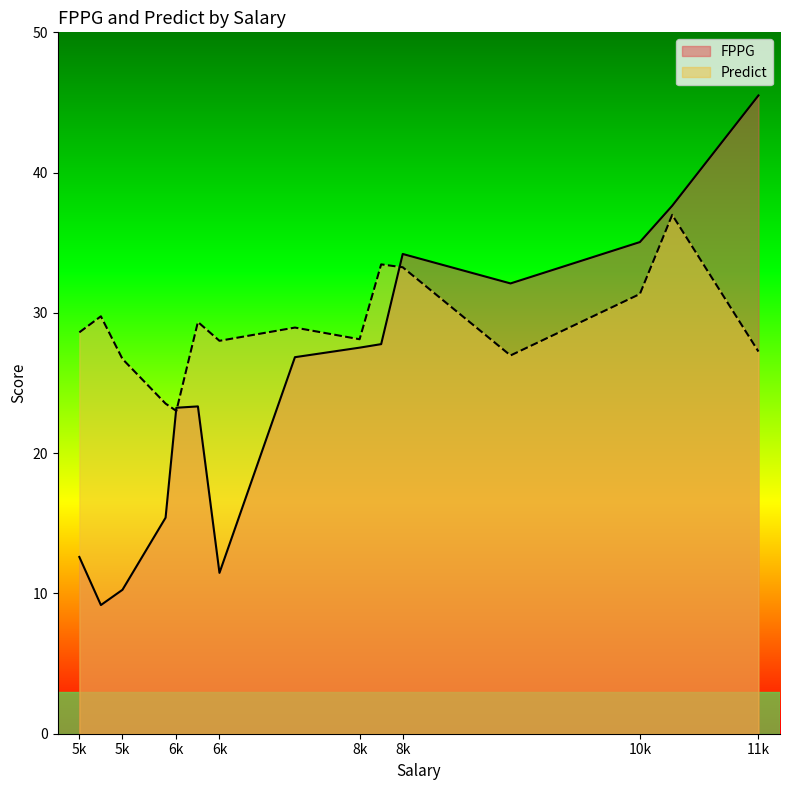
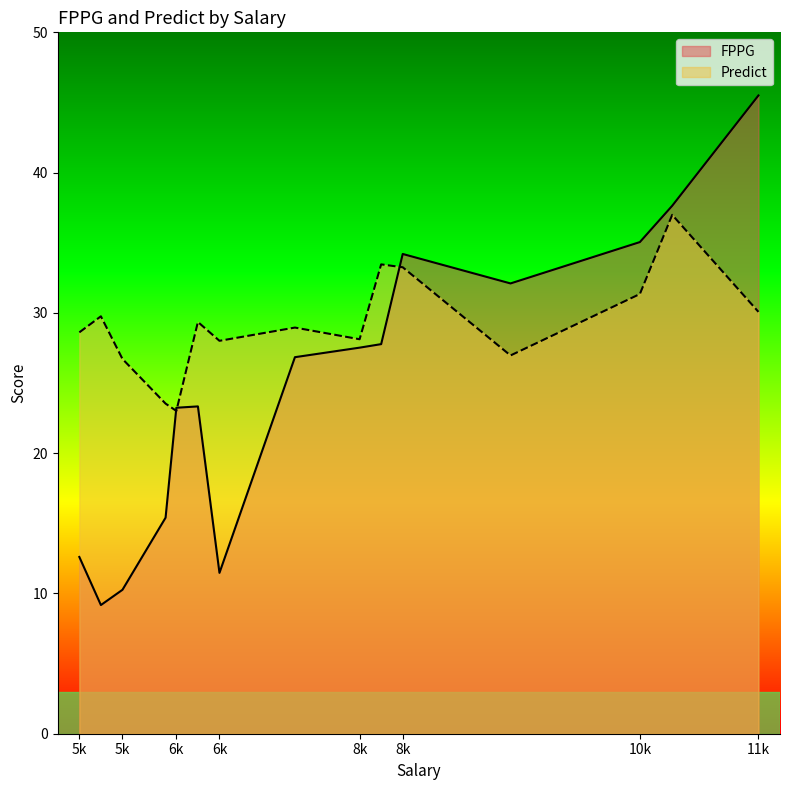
Predict, 11k: 27.2 -> 30.1
